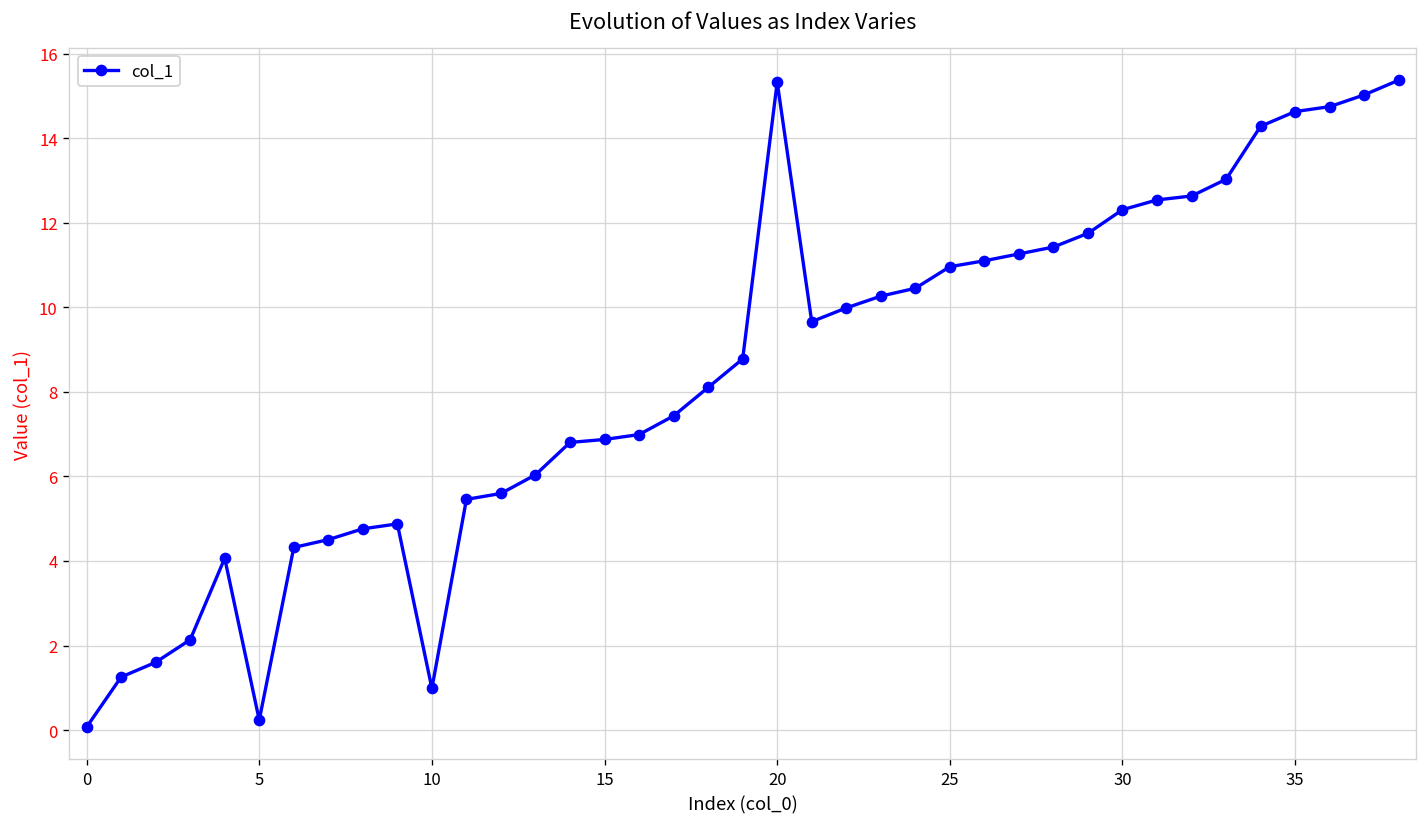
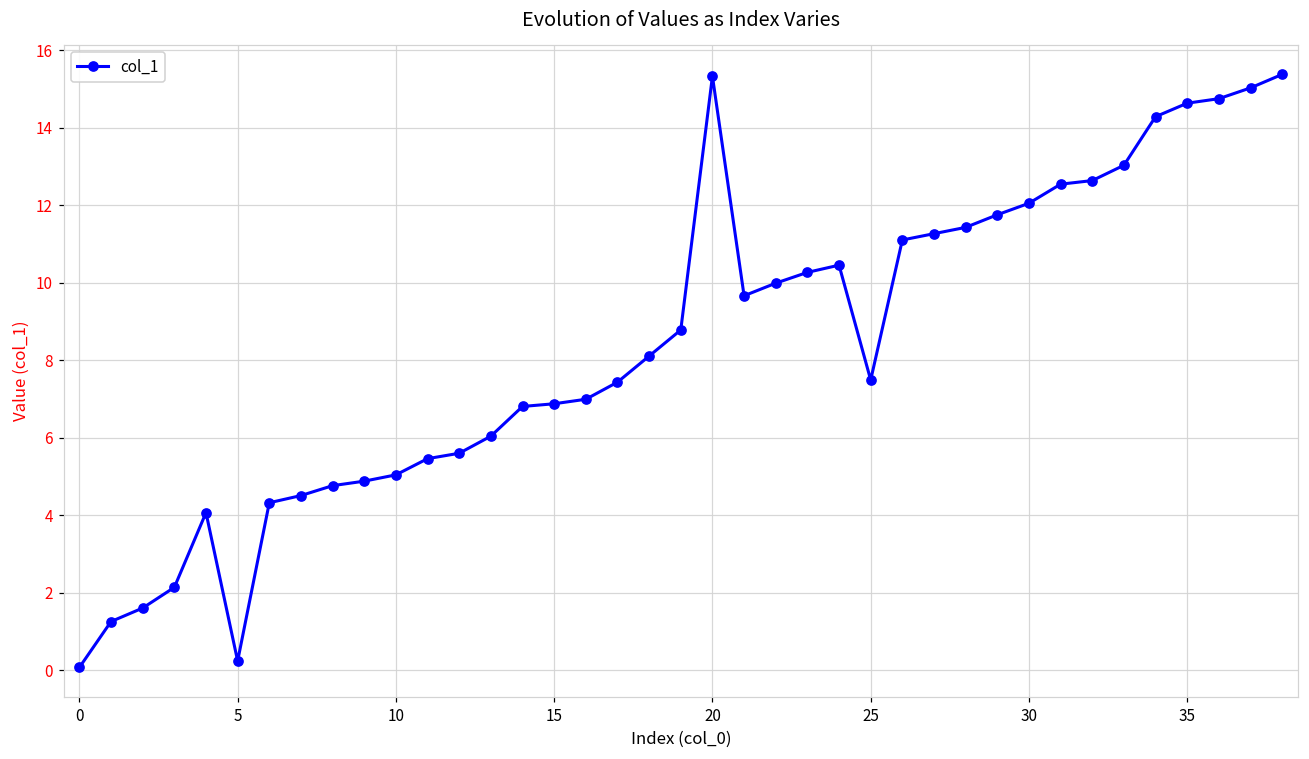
10: 1.0 -> 5.0
25: 11.0 -> 7.5
30: 12.3 -> 12.0
